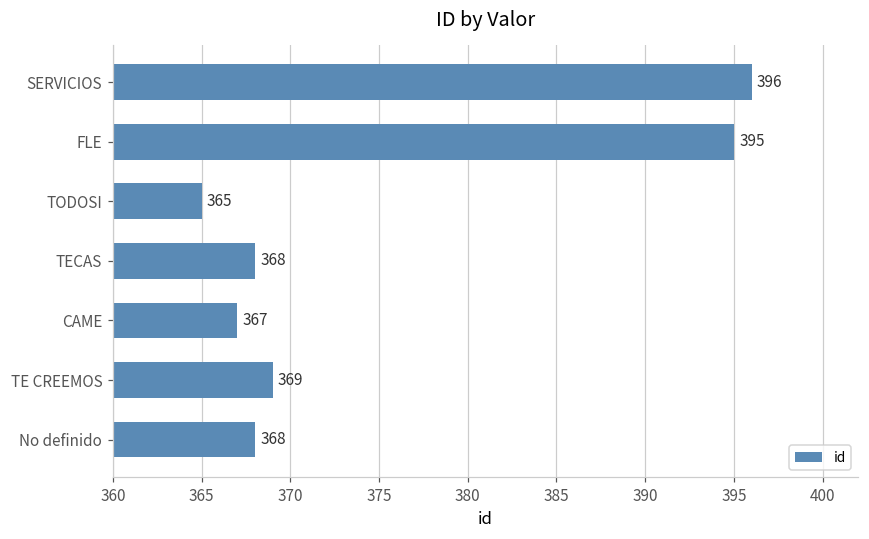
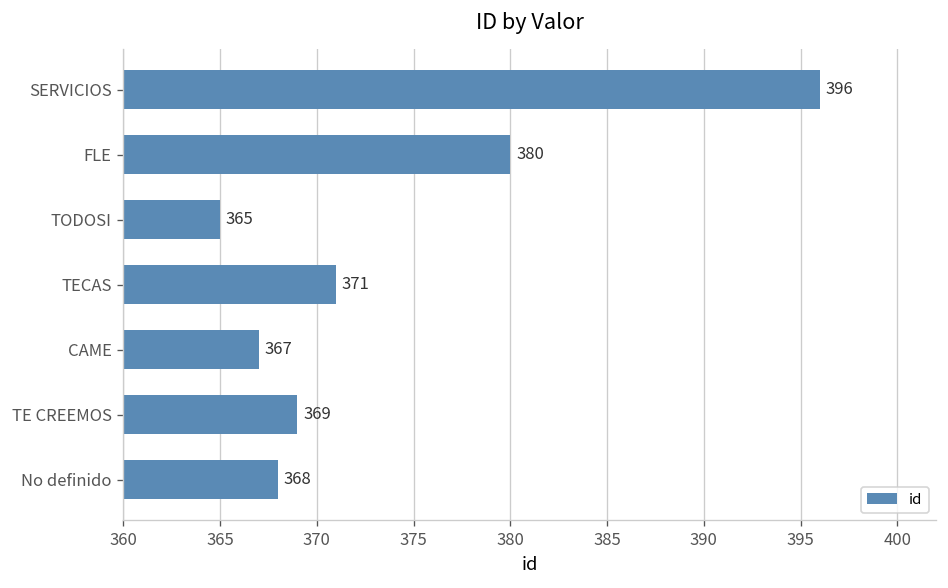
FLE: 395 -> 380
TECAS: 368 -> 371
